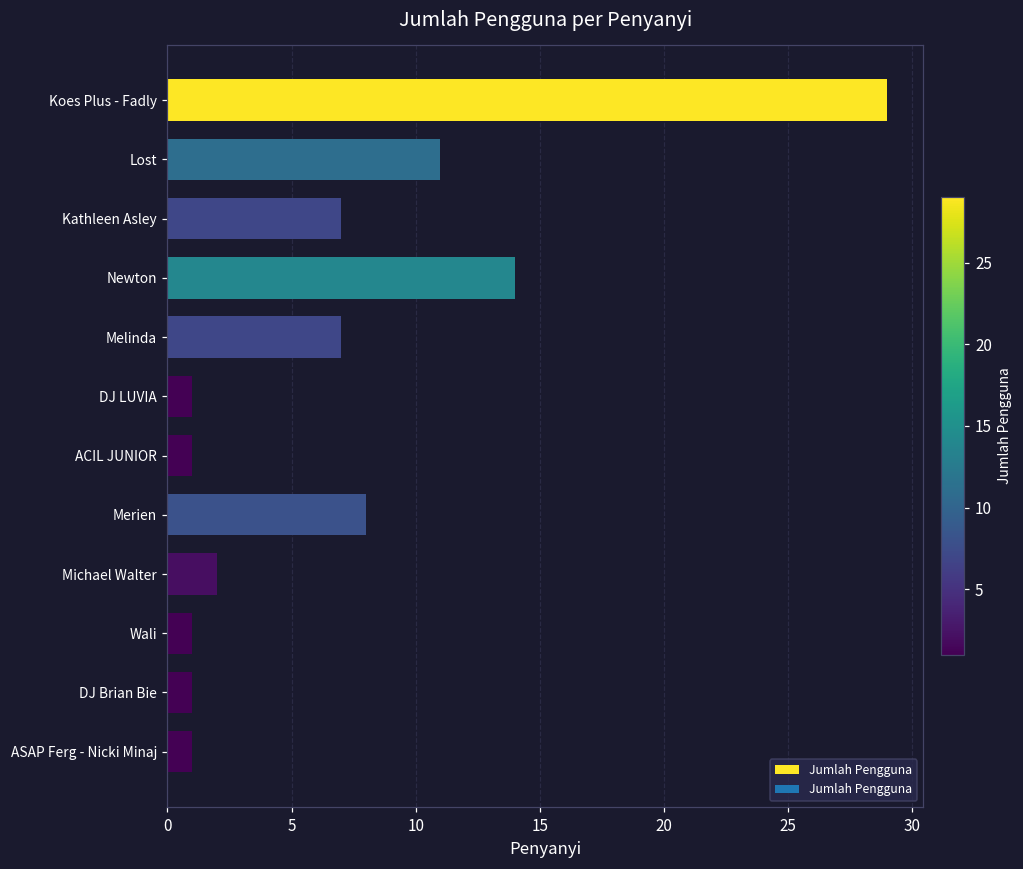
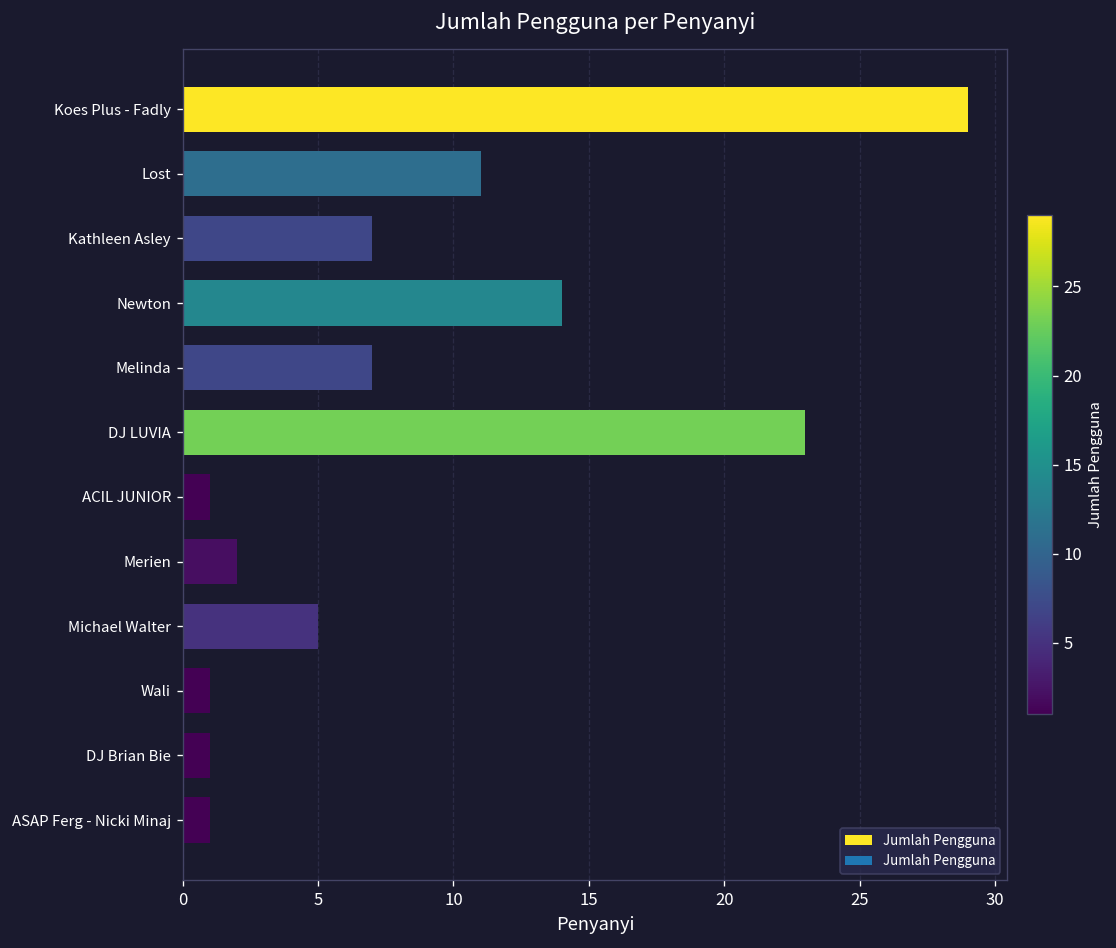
DJ LUVIA: 1 -> 23
Merien: 8 -> 2
Michael Walter: 2 -> 5
